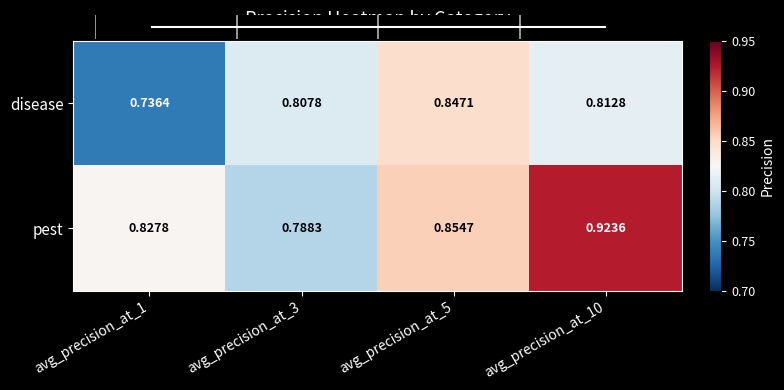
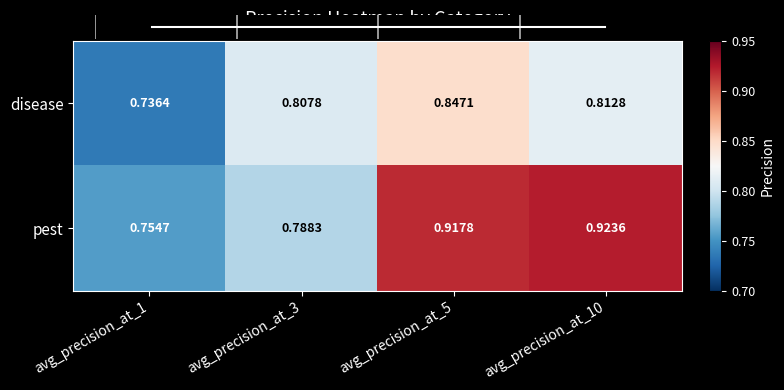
Precision Heatmap by Category, pest, avg_precision_at_1: 0.8278 -> 0.7547
Precision Heatmap by Category, pest, avg_precision_at_5: 0.8547 -> 0.9178
